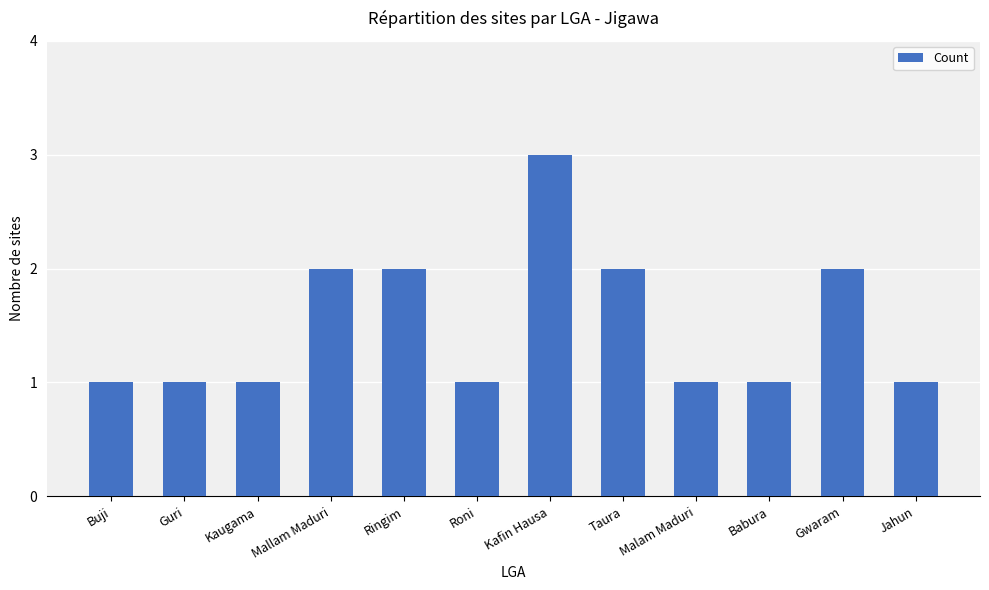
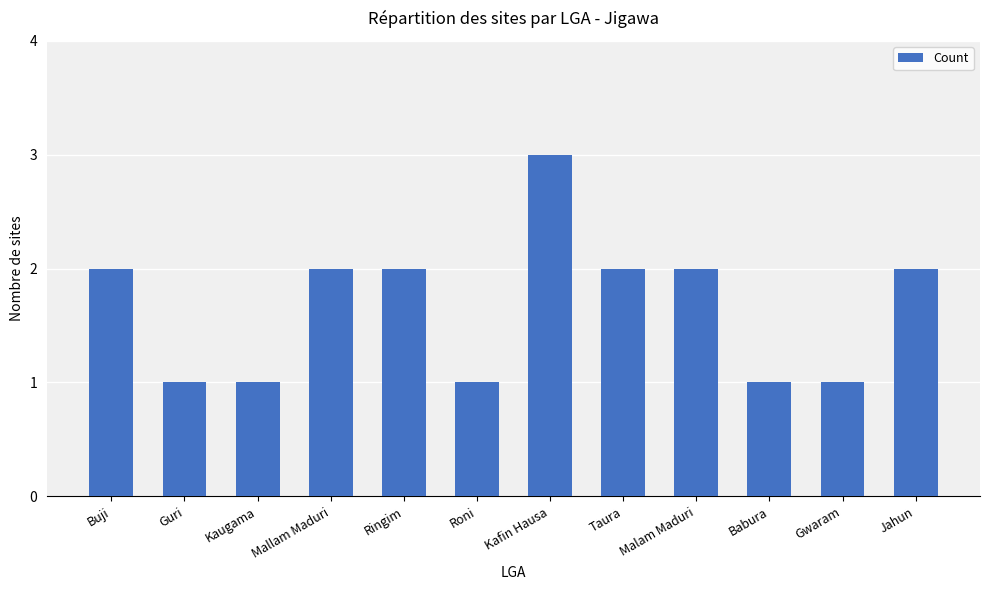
Buji: 1 -> 2
Malam Maduri: 1 -> 2
Gwaram: 2 -> 1
Jahun: 1 -> 2
